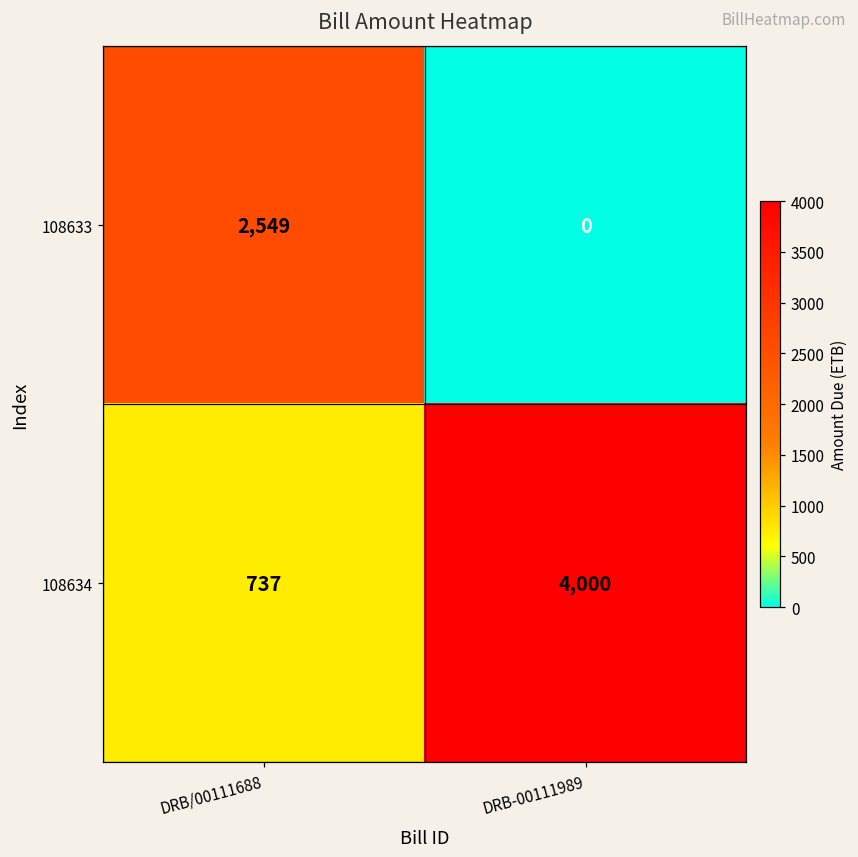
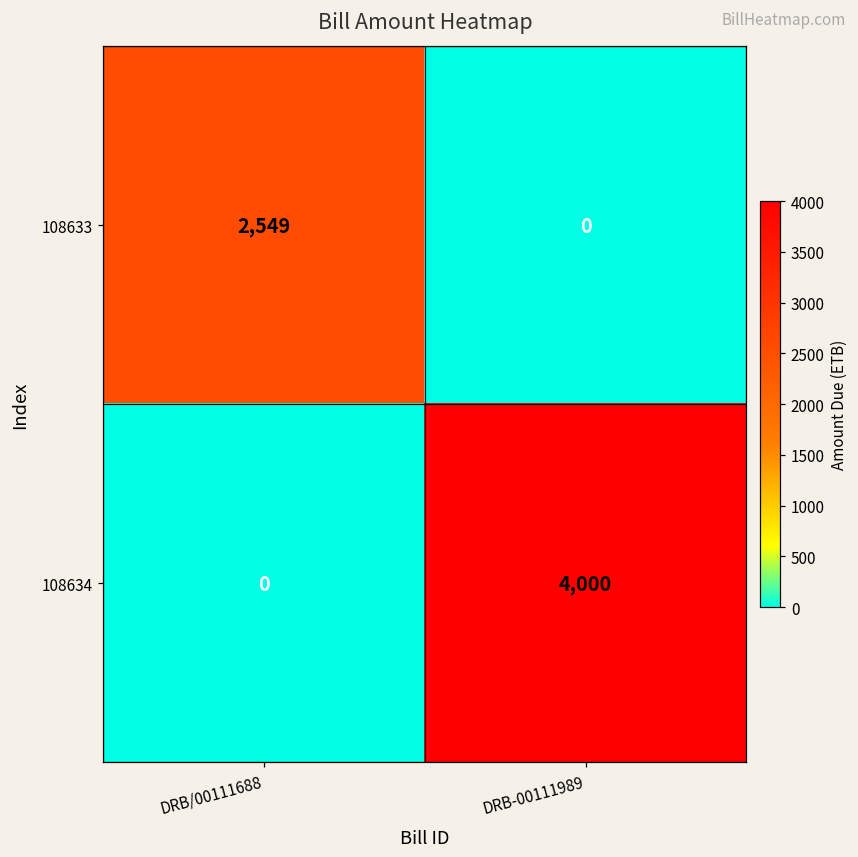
108634, DRB/00111688: 737 -> 0
